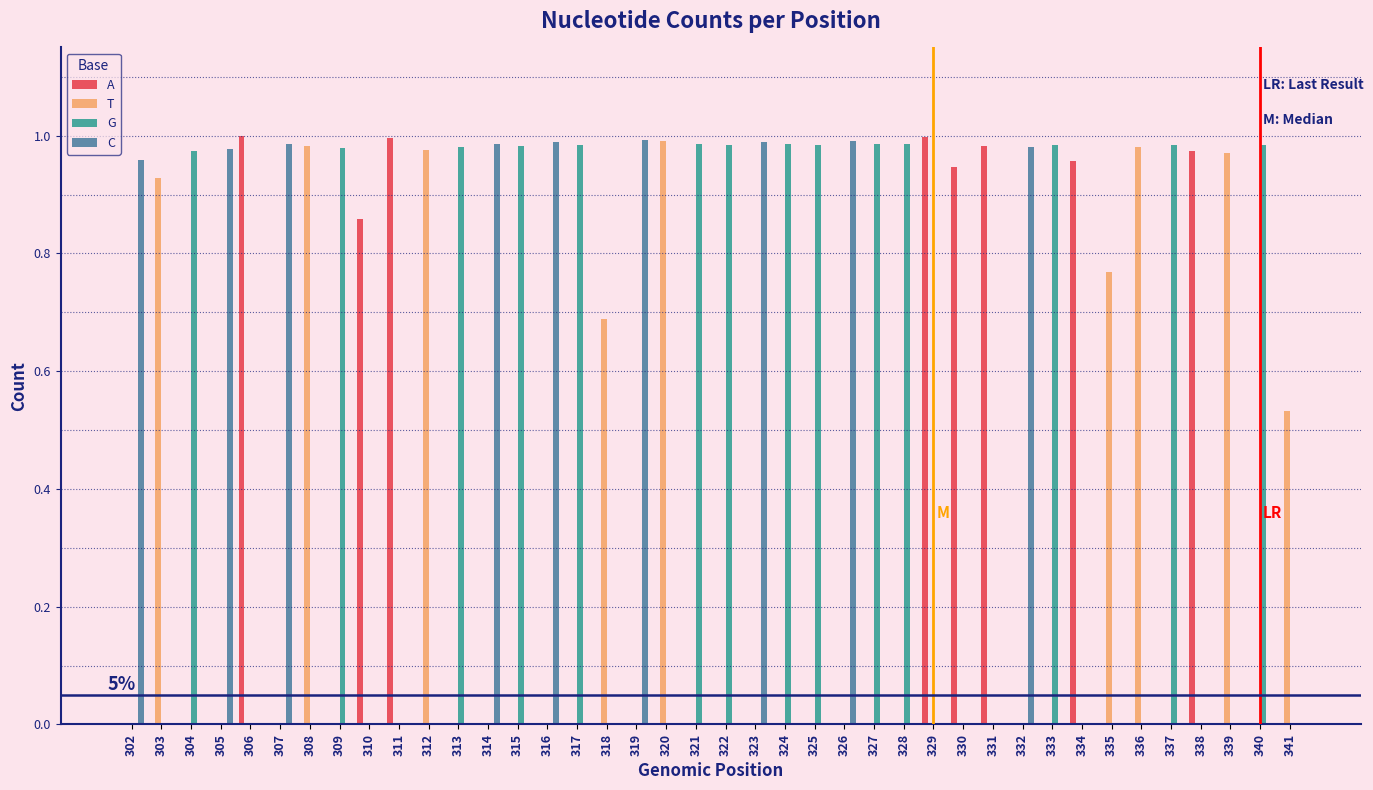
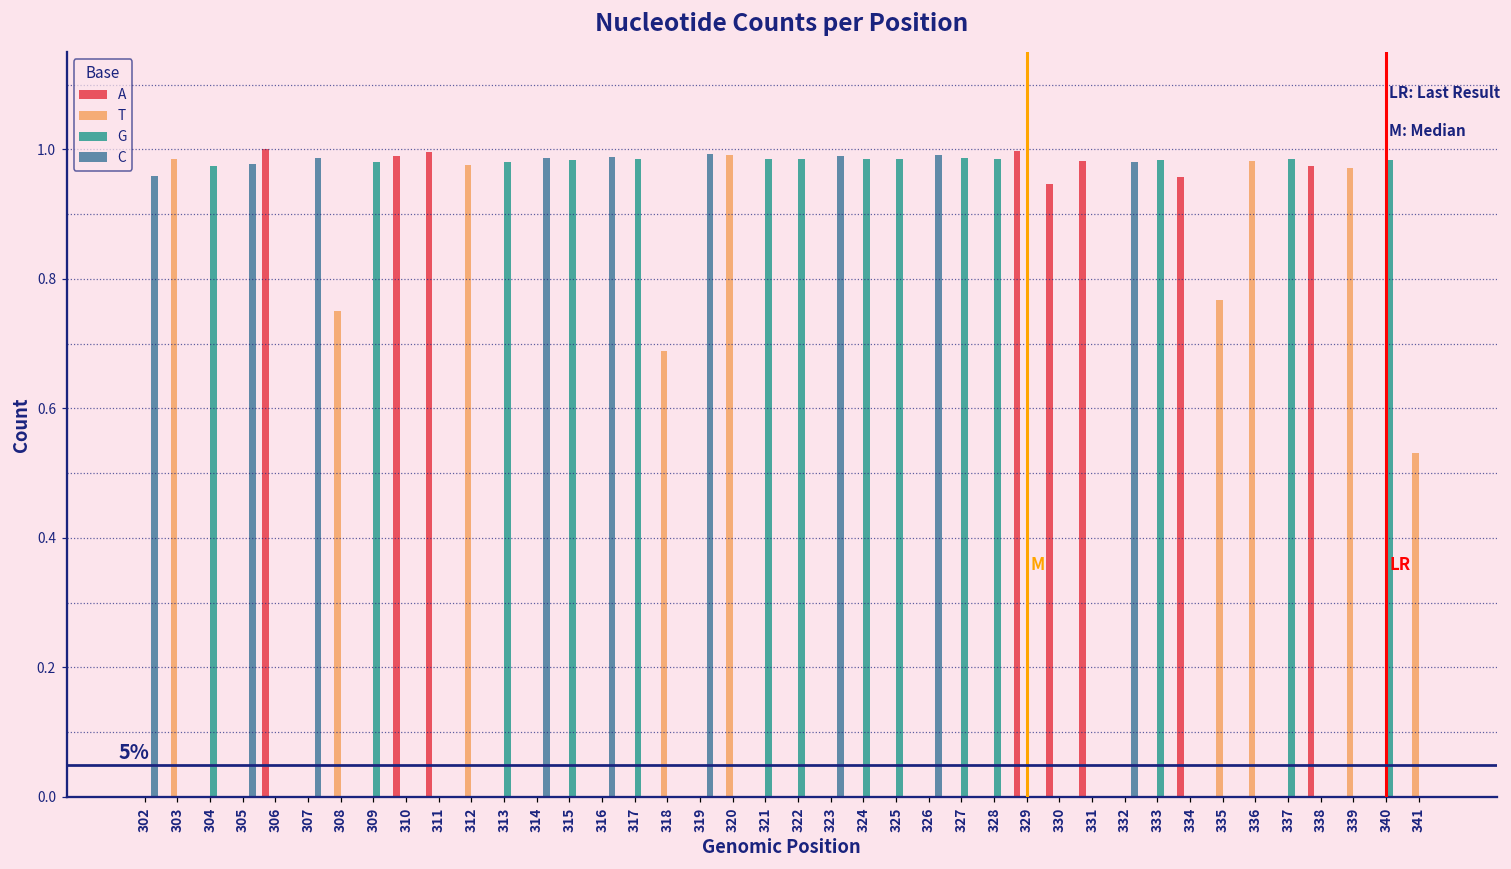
T, 303: 0.93 -> 0.99
T, 308: 0.98 -> 0.75
A, 310: 0.86 -> 0.99
